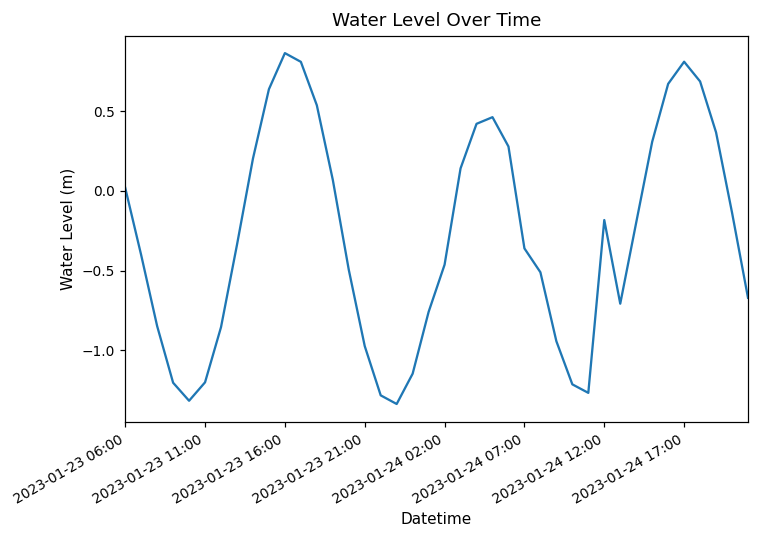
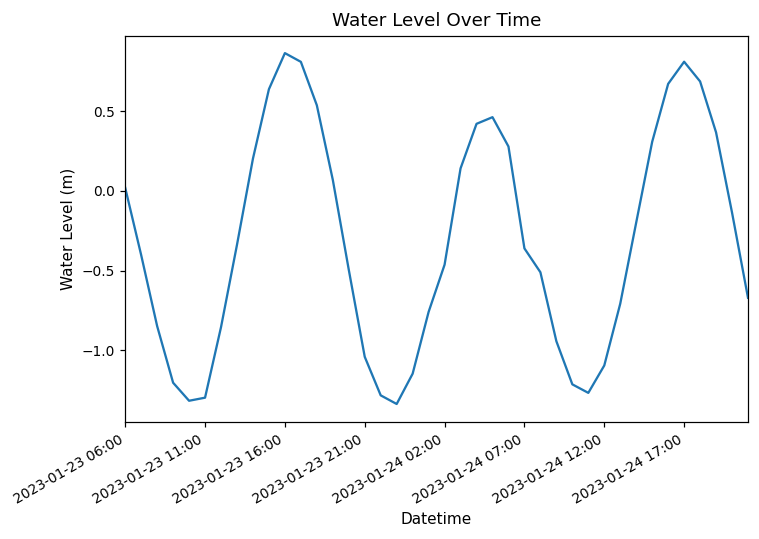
2023-01-23 11:00: -1.20 -> -1.30
2023-01-23 21:00: -0.97 -> -1.04
2023-01-24 12:00: -0.18 -> -1.09
